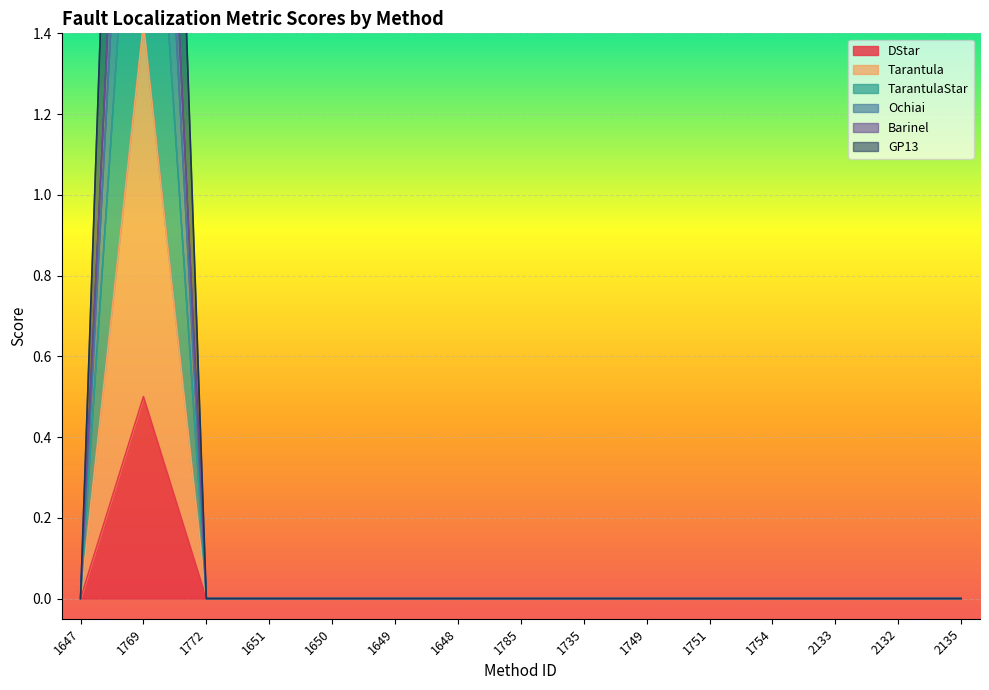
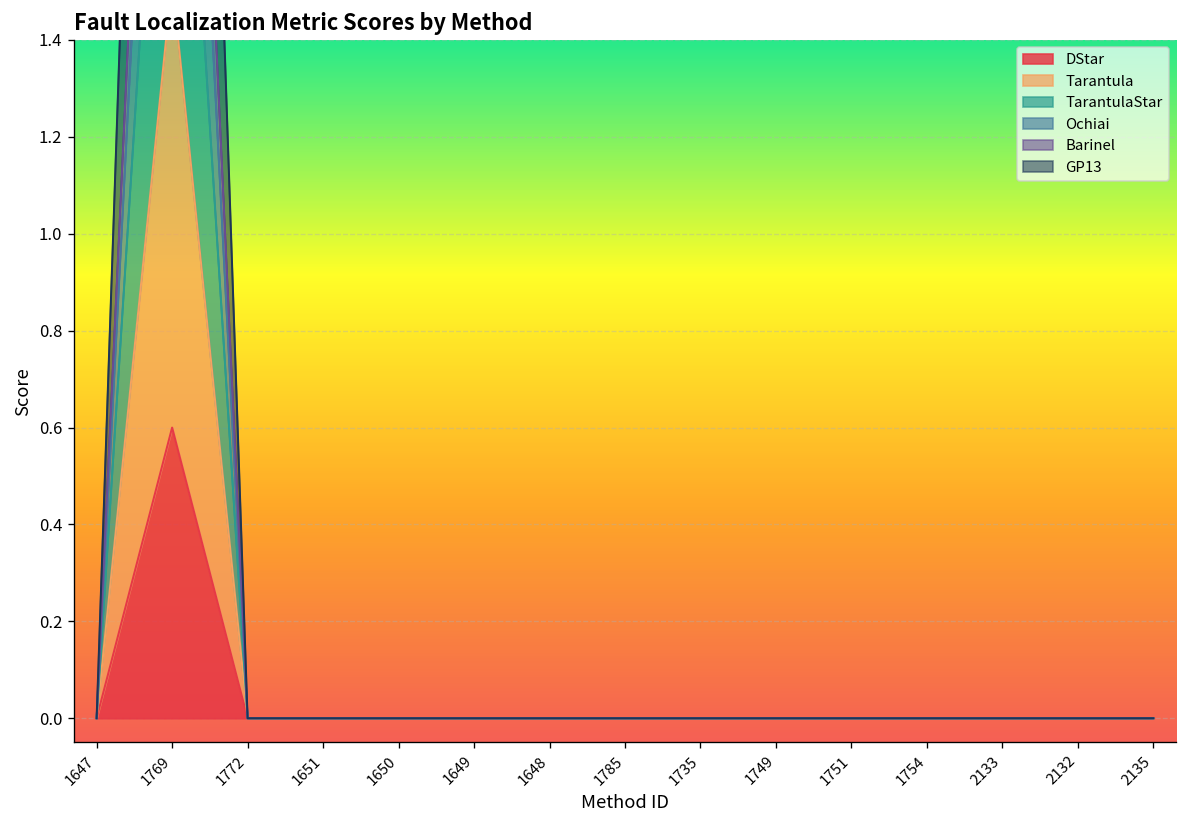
DStar, 1769: 0.5 -> 0.6
